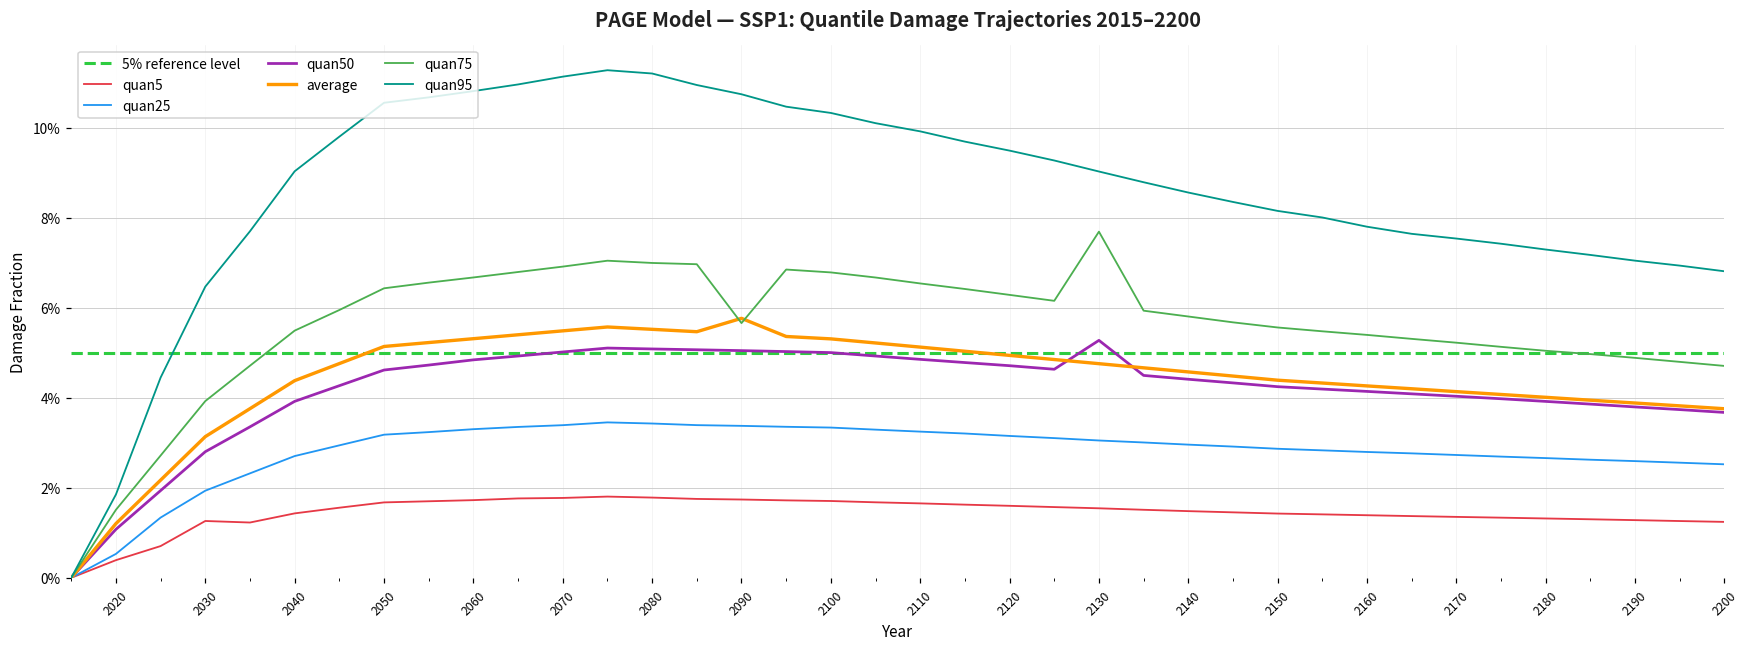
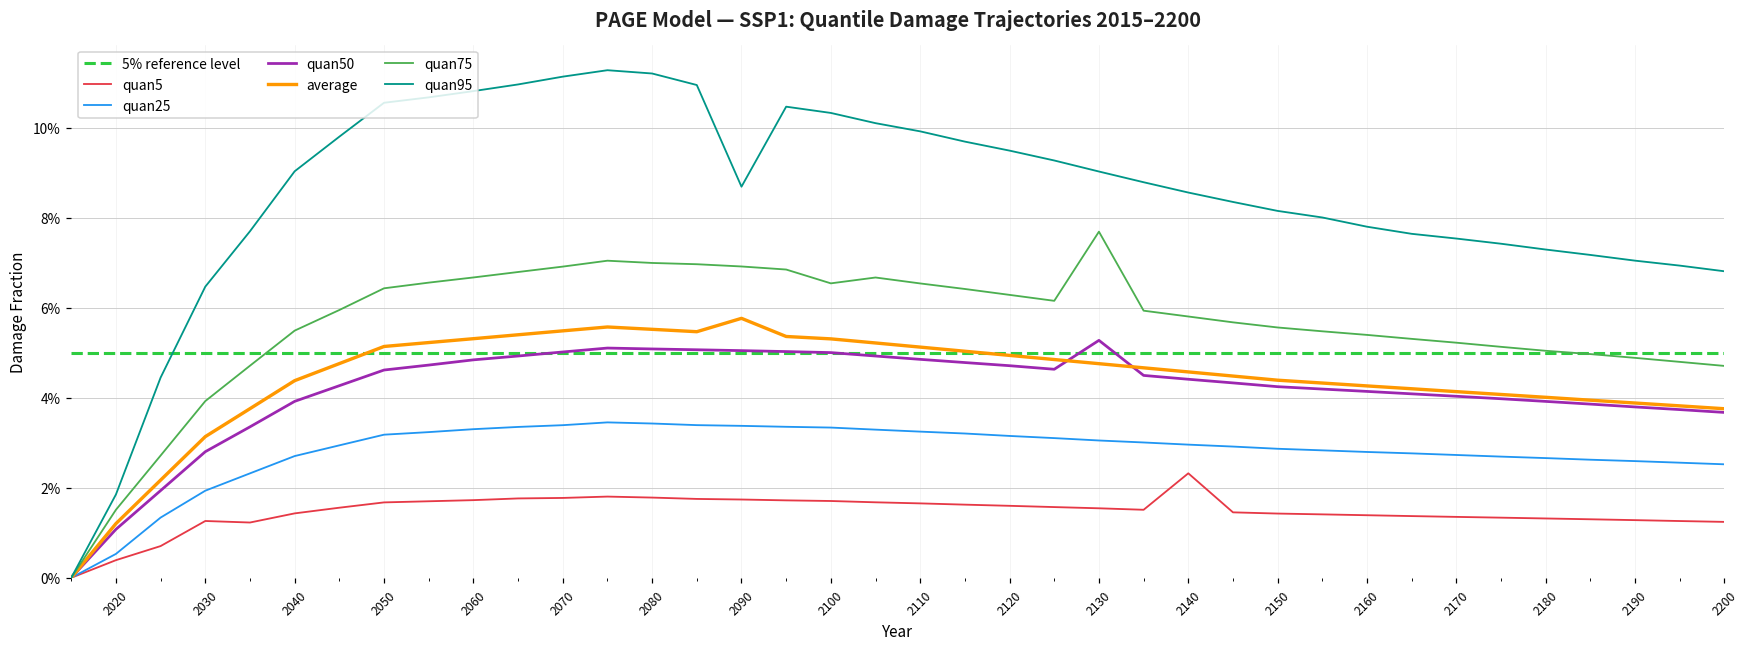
quan75, 2090: 5.7% -> 6.9%
quan95, 2090: 10.7% -> 8.7%
quan75, 2100: 6.8% -> 6.5%
quan5, 2140: 1.5% -> 2.3%
